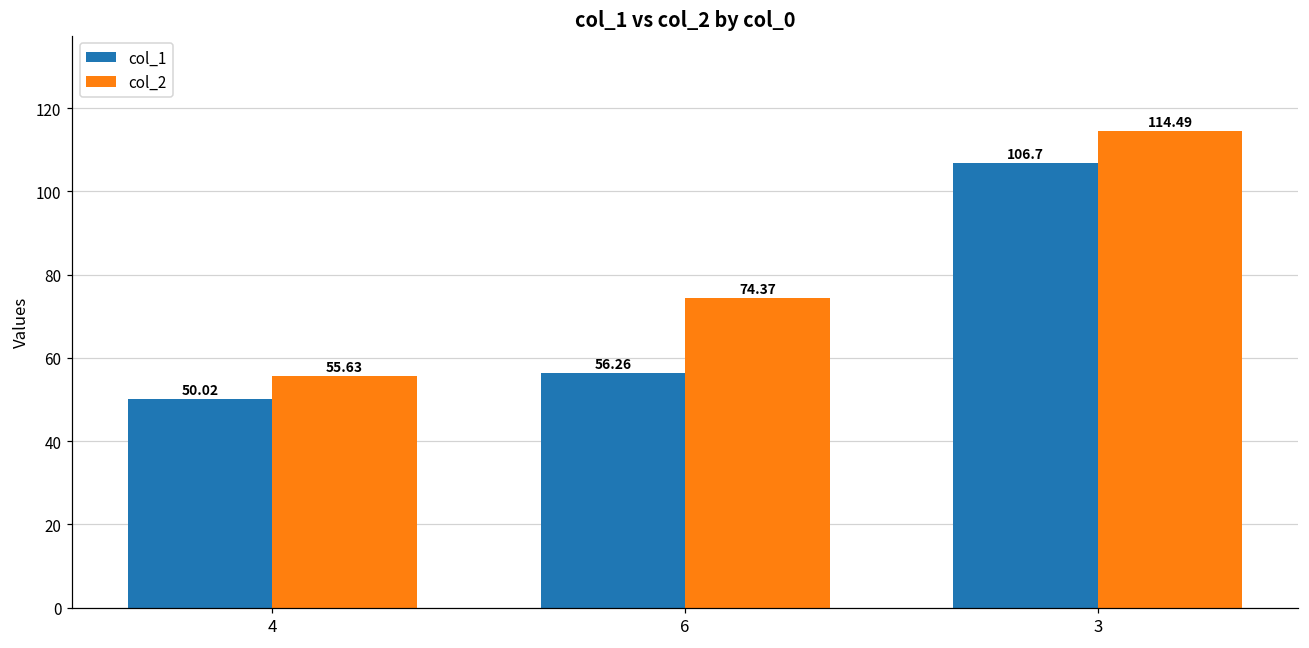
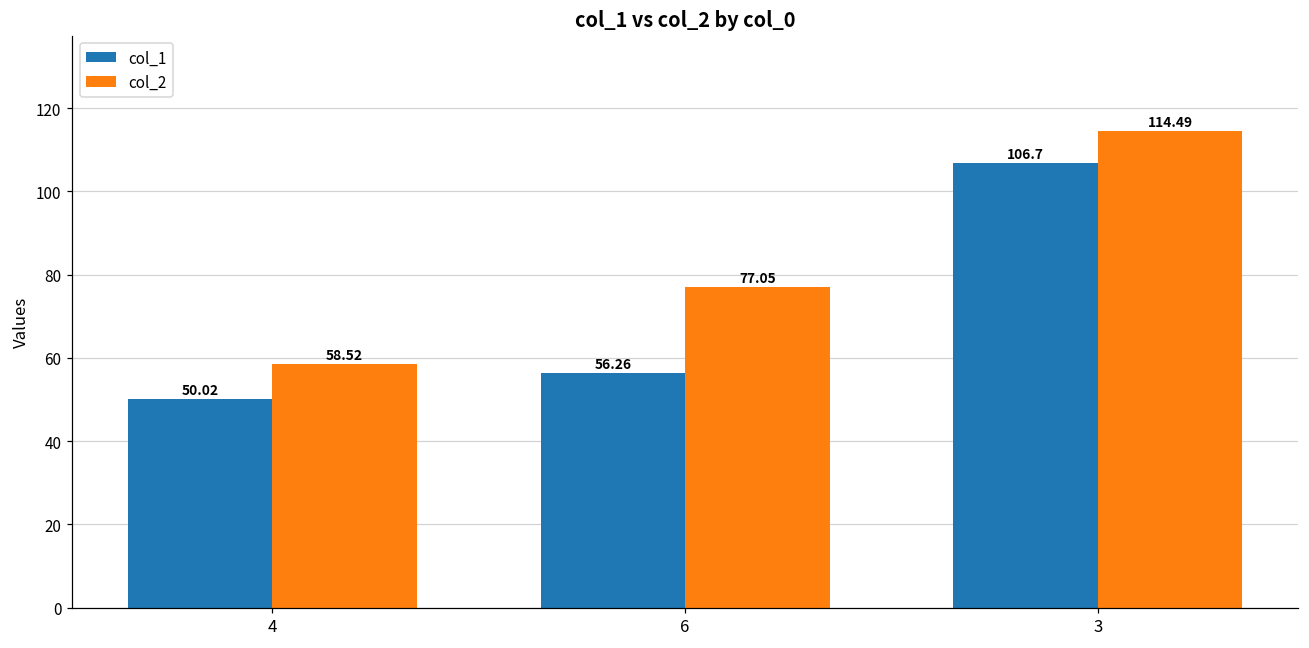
col_2, 4: 55.63 -> 58.52
col_2, 6: 74.37 -> 77.05
